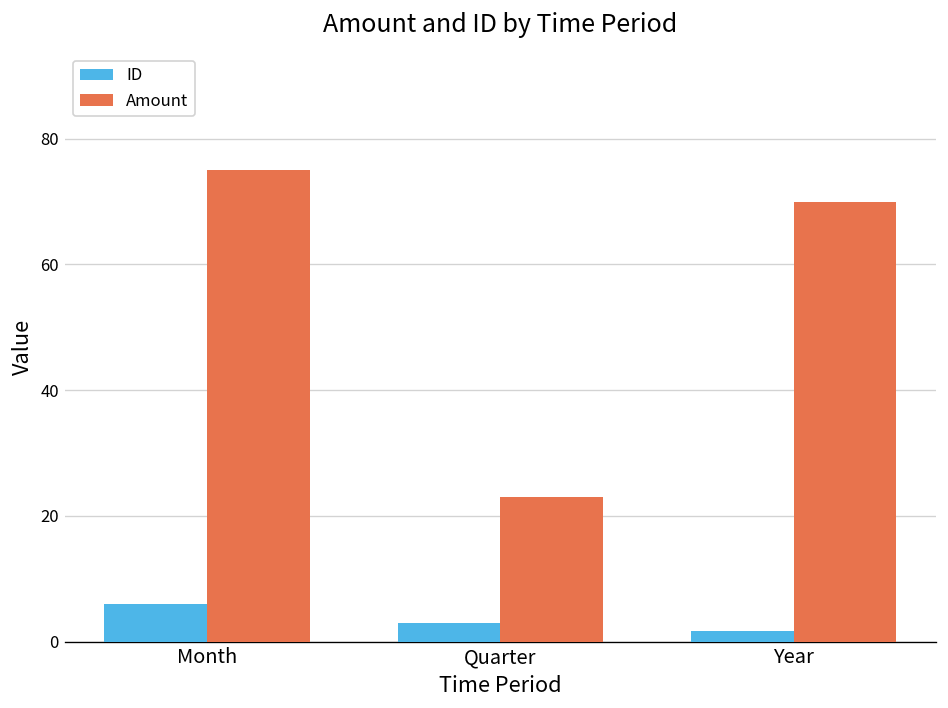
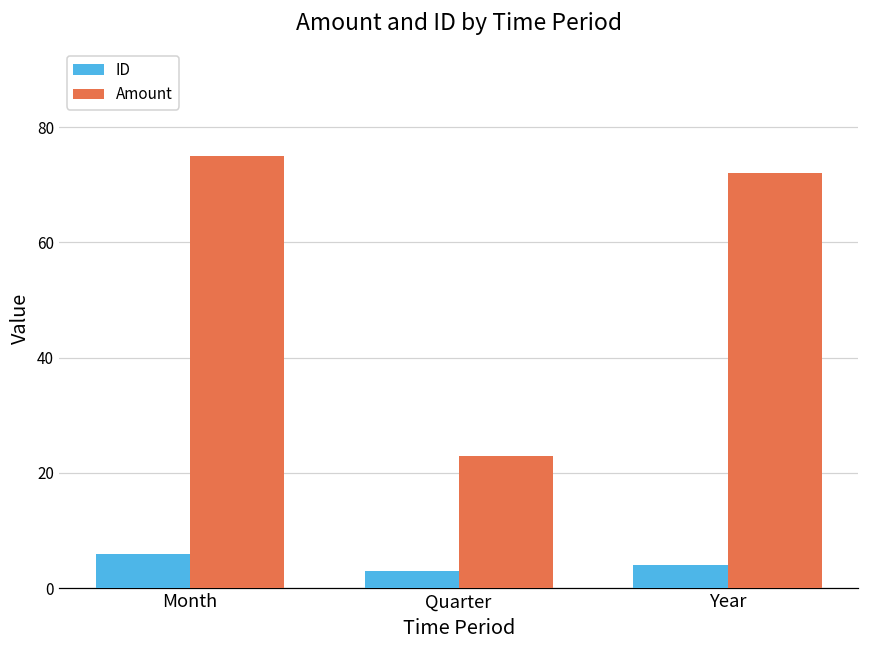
ID, Year: 2 -> 4
Amount, Year: 70 -> 72
